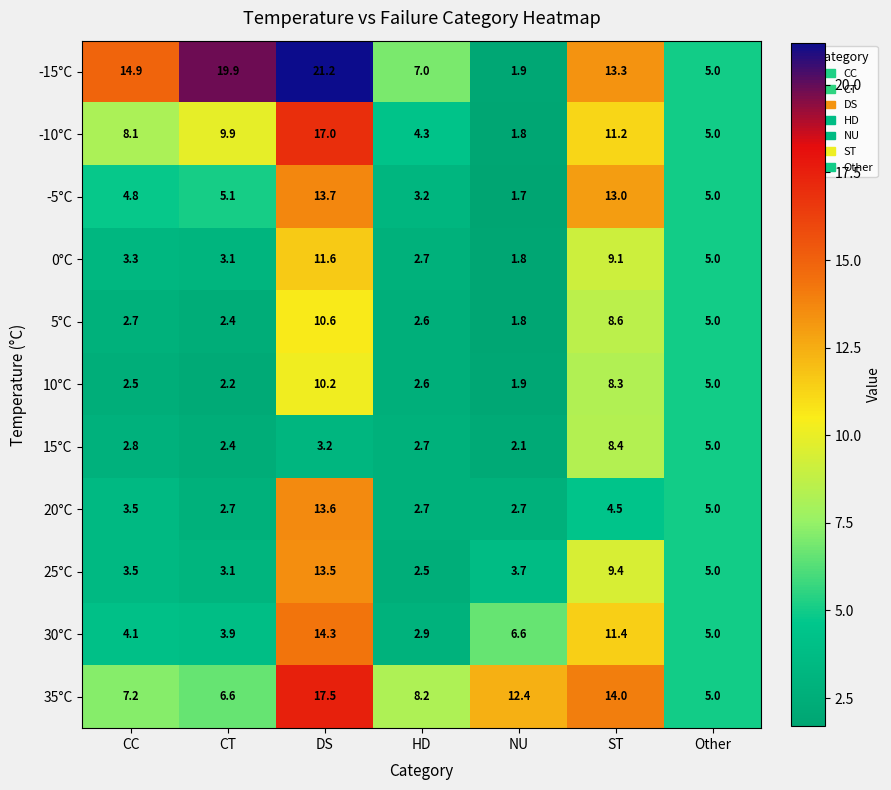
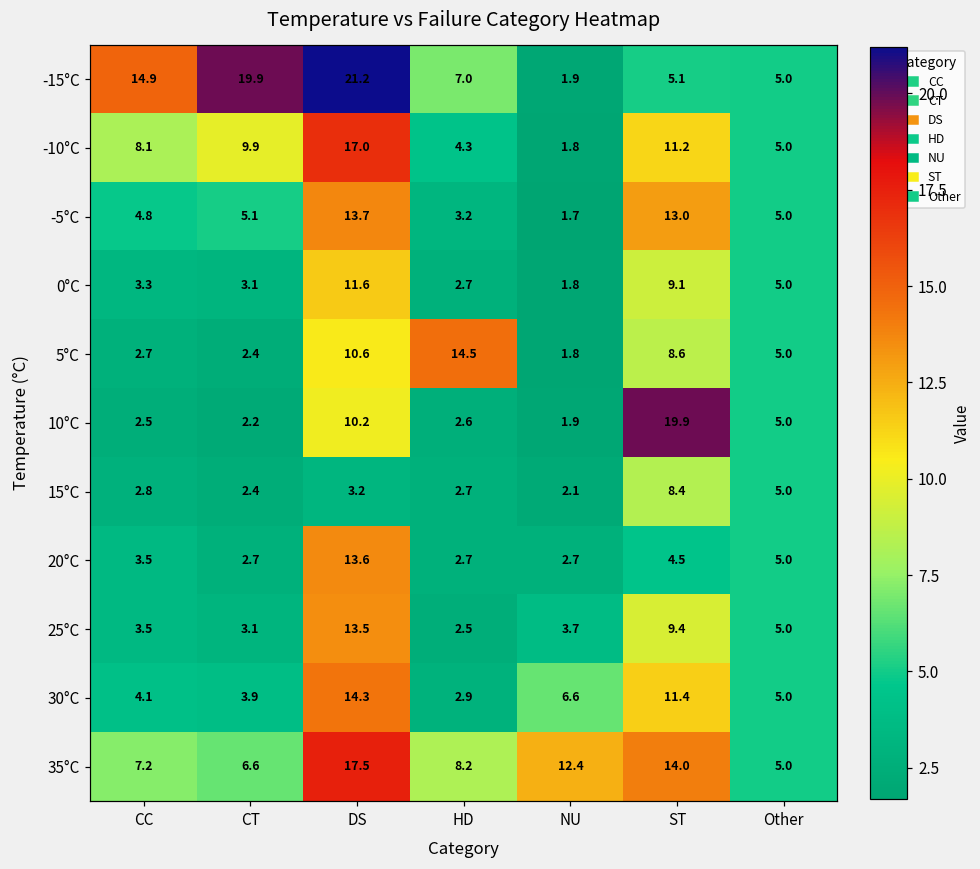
-15°C, ST: 13.3 -> 5.1
5°C, HD: 2.6 -> 14.5
10°C, ST: 8.3 -> 19.9
